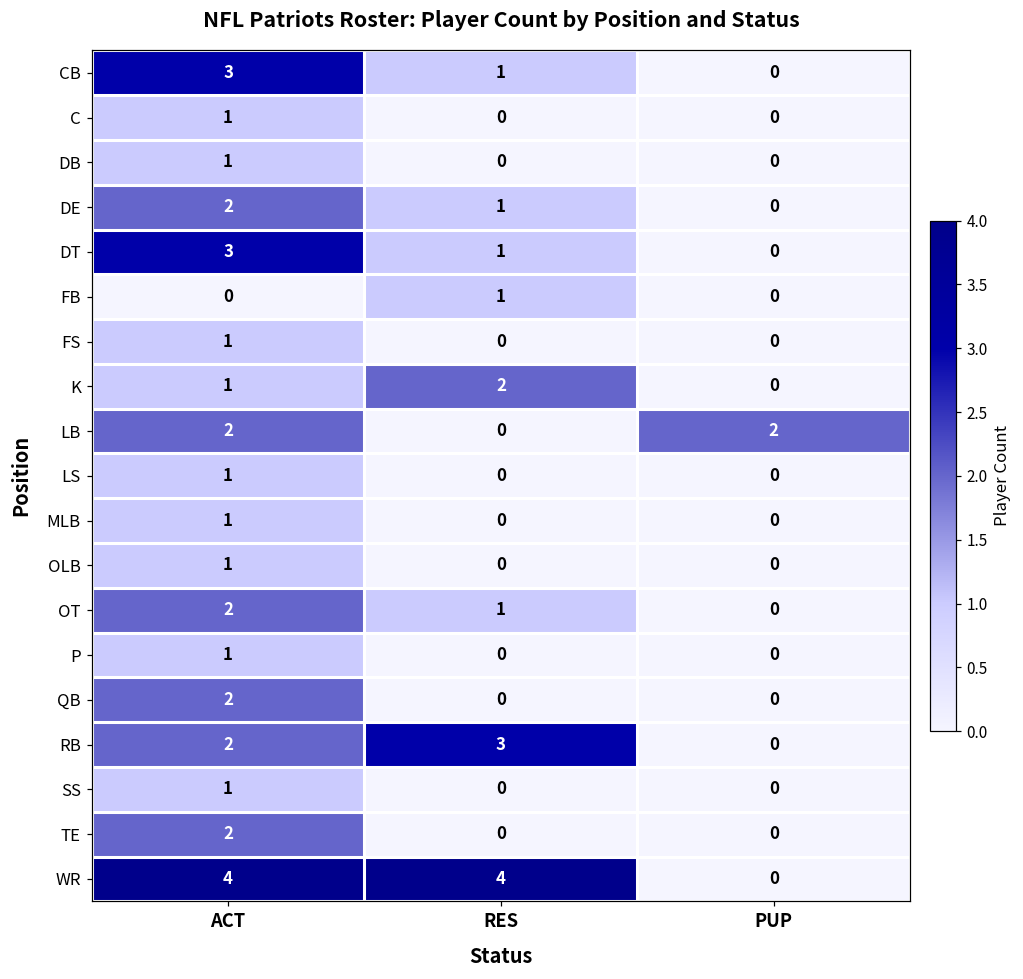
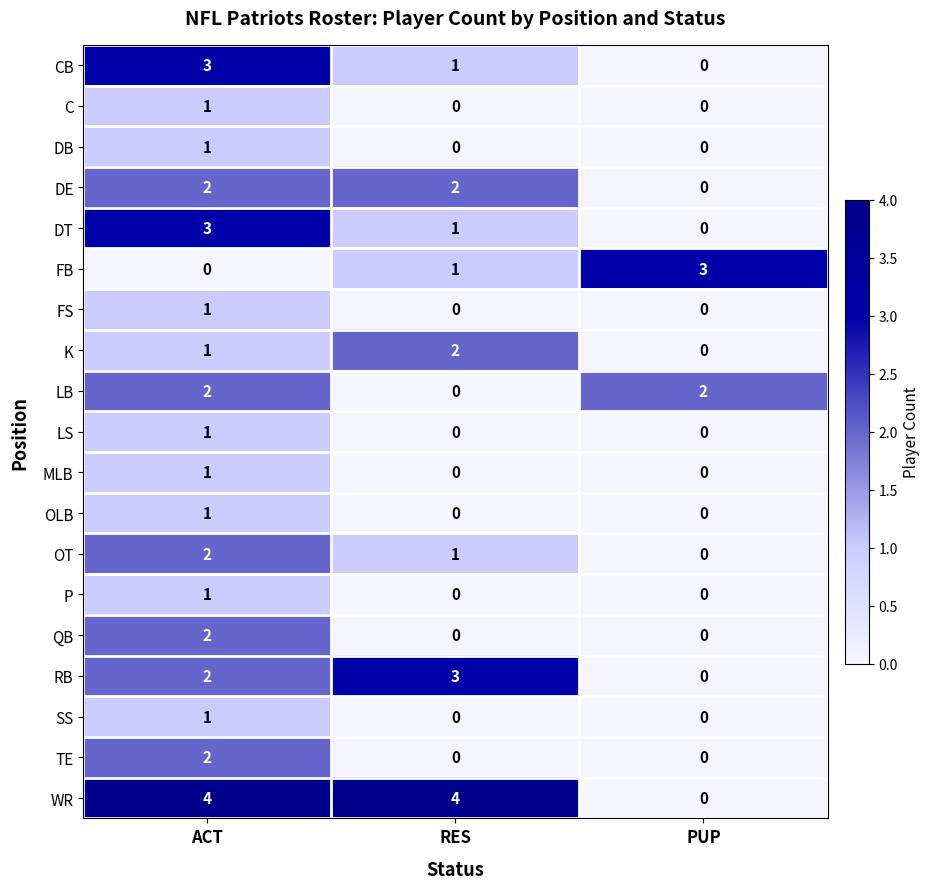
DE, RES: 1 -> 2
FB, PUP: 0 -> 3
